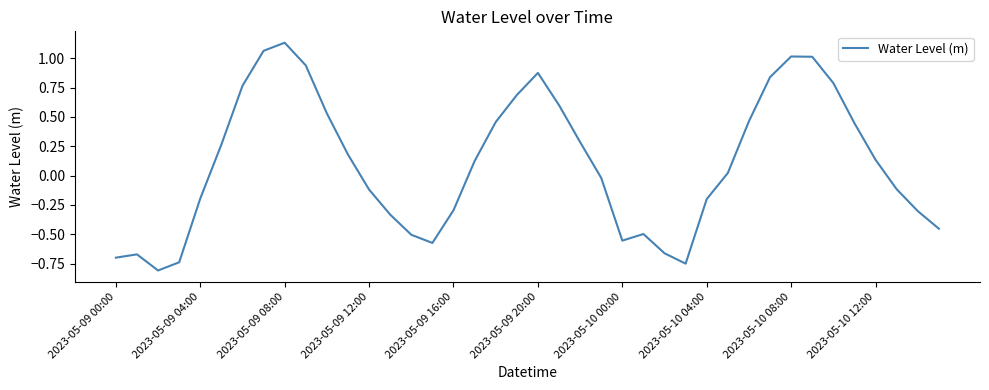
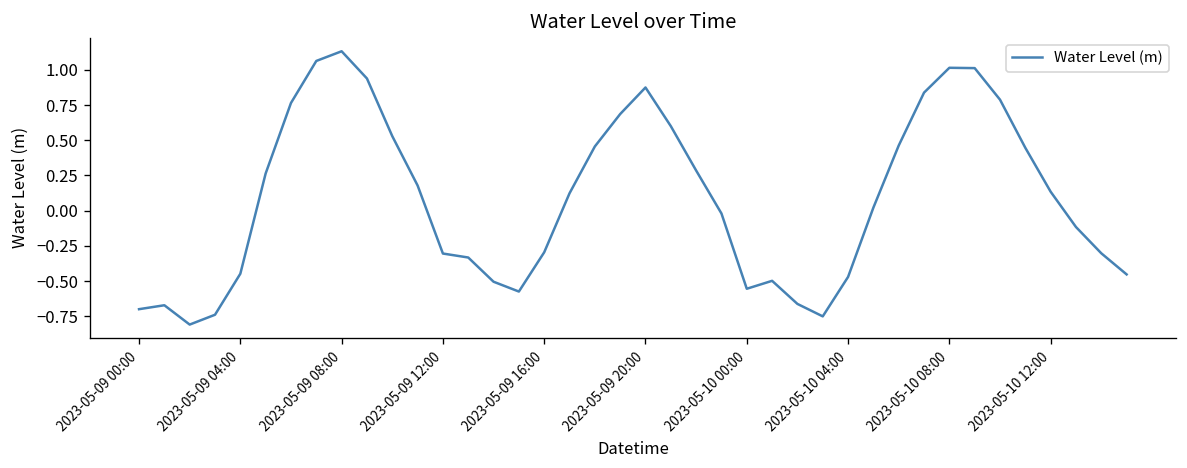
2023-05-09 04:00: -0.20 -> -0.45
2023-05-09 12:00: -0.12 -> -0.30
2023-05-10 04:00: -0.20 -> -0.47
